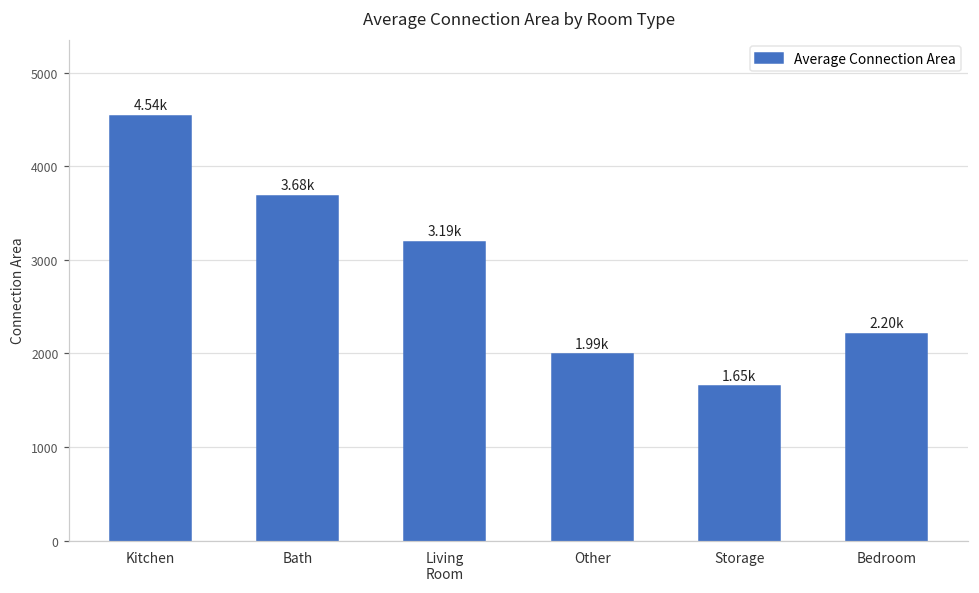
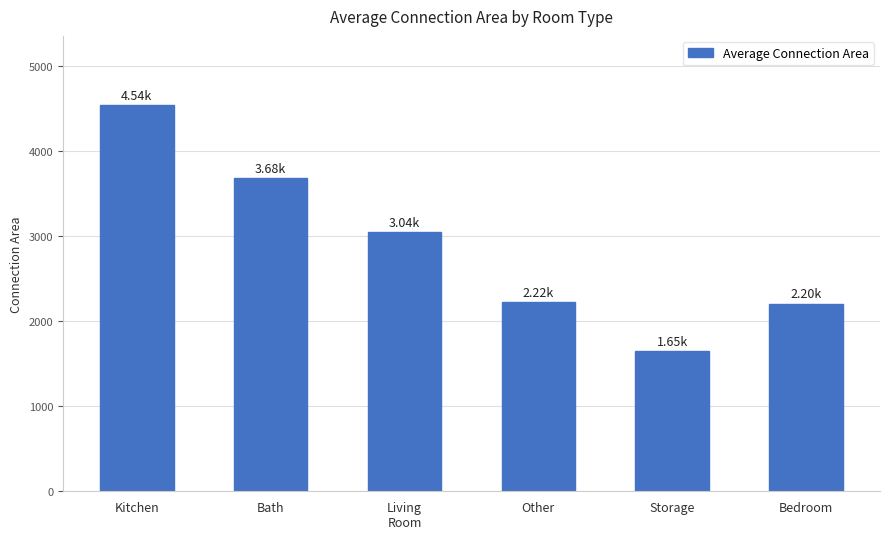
Living Room: 3.19k -> 3.04k
Other: 1.99k -> 2.22k
